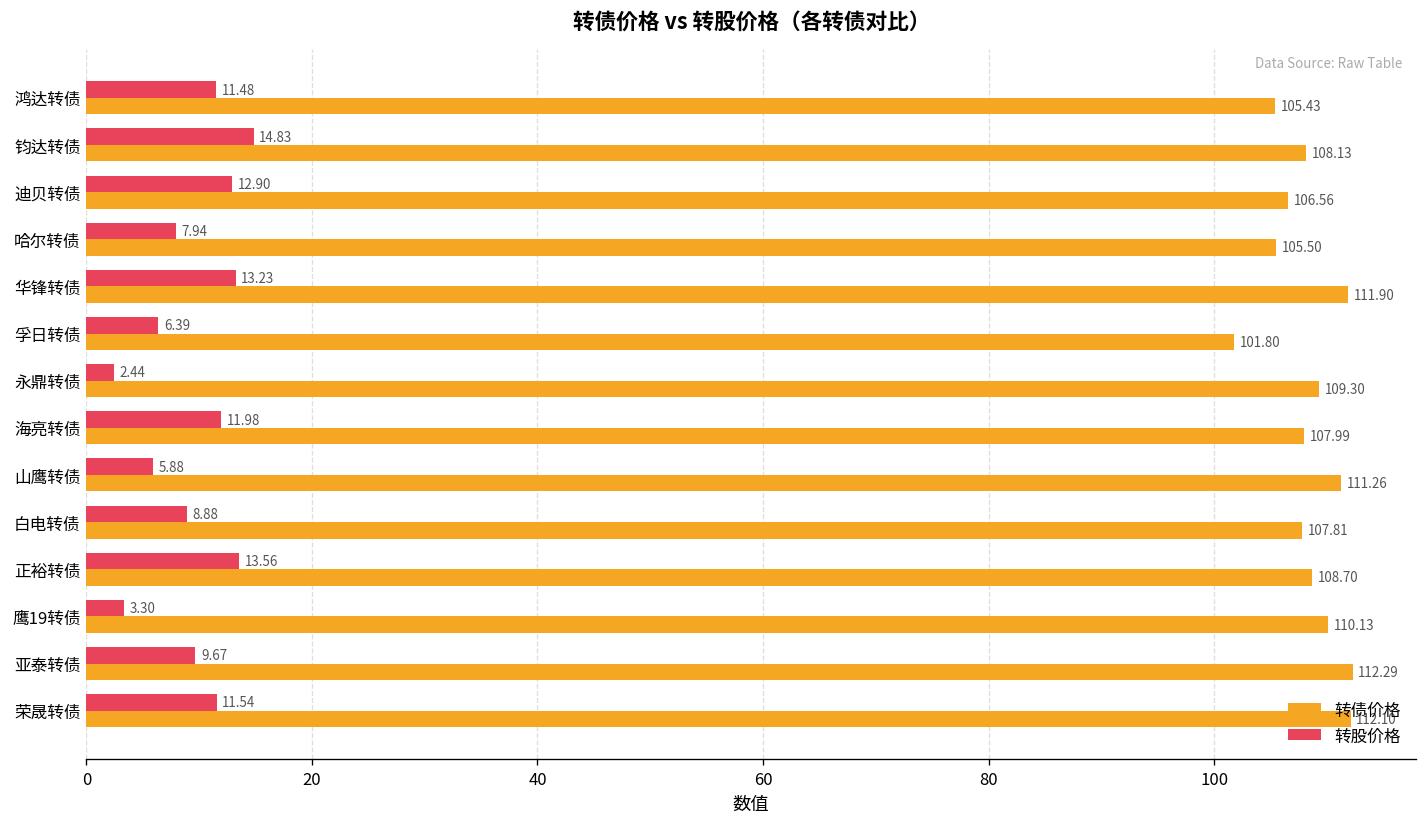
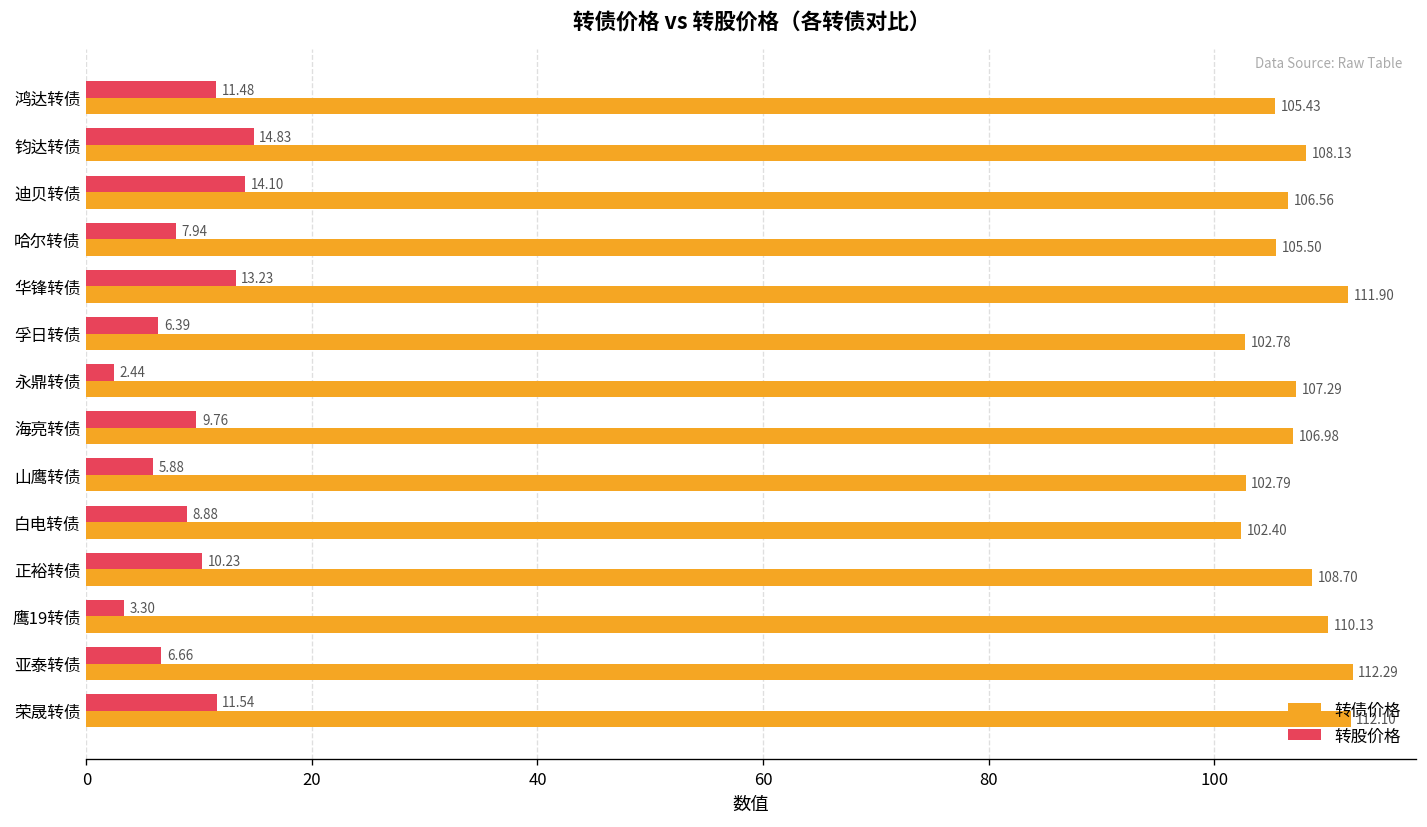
转股价格, 迪贝转债: 12.90 -> 14.10
转债价格, 孚日转债: 101.80 -> 102.78
转债价格, 永鼎转债: 109.30 -> 107.29
转股价格, 海亮转债: 11.98 -> 9.76
转债价格, 海亮转债: 107.99 -> 106.98
转债价格, 山鹰转债: 111.26 -> 102.79
转债价格, 白电转债: 107.81 -> 102.40
转股价格, 正裕转债: 13.56 -> 10.23
转股价格, 亚泰转债: 9.67 -> 6.66
